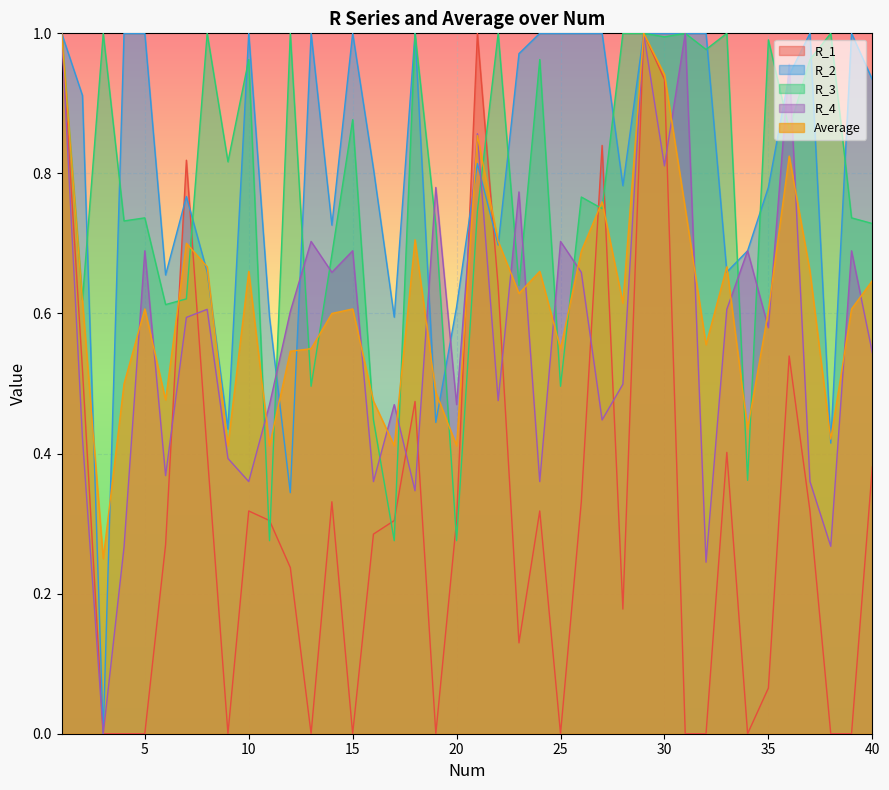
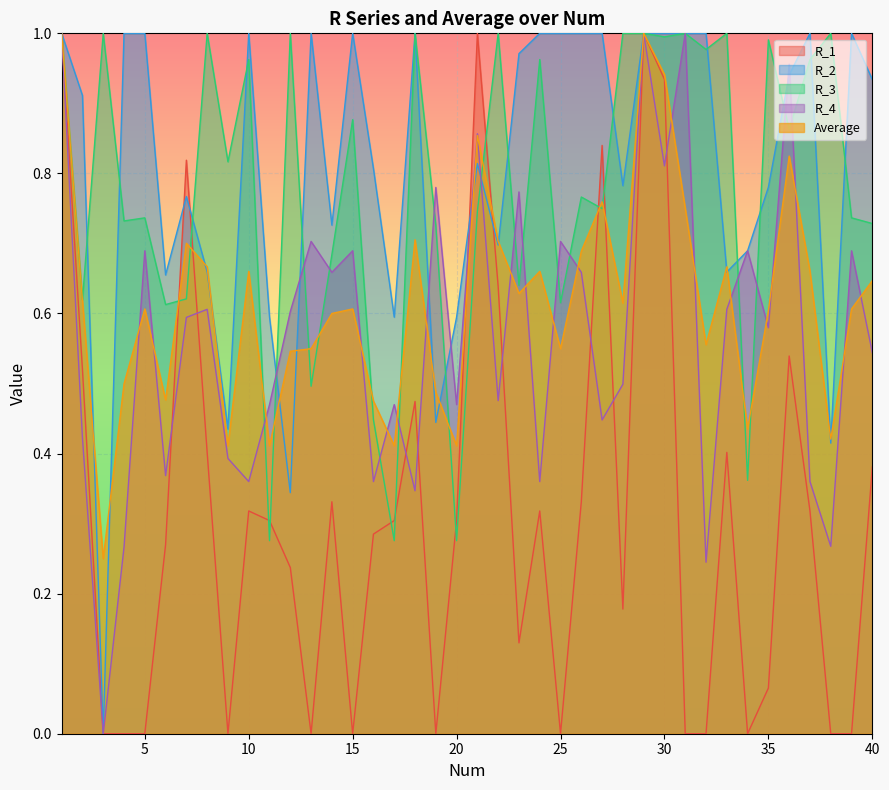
R_2, 20: 0.61 -> 0.59
R_3, 25: 0.50 -> 0.62
